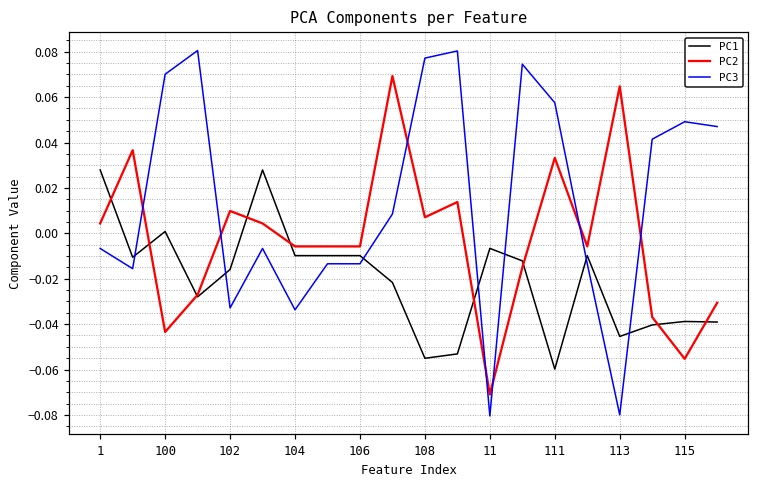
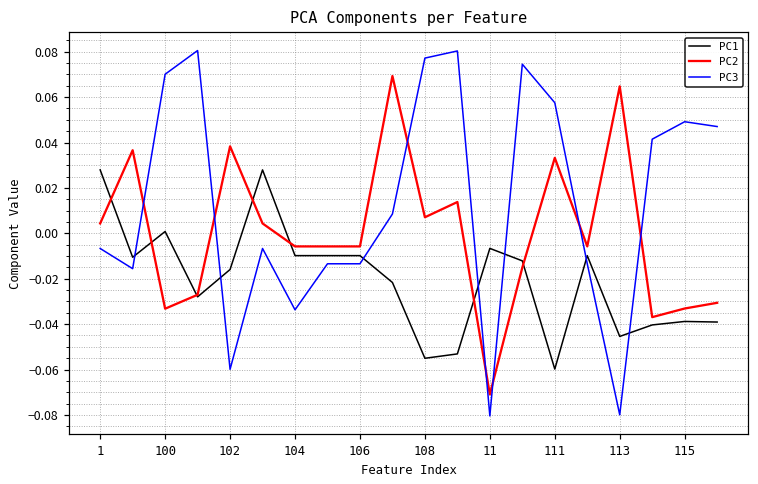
PC2, 100: -0.043 -> -0.033
PC2, 102: 0.010 -> 0.038
PC3, 102: -0.033 -> -0.060
PC2, 115: -0.055 -> -0.033
